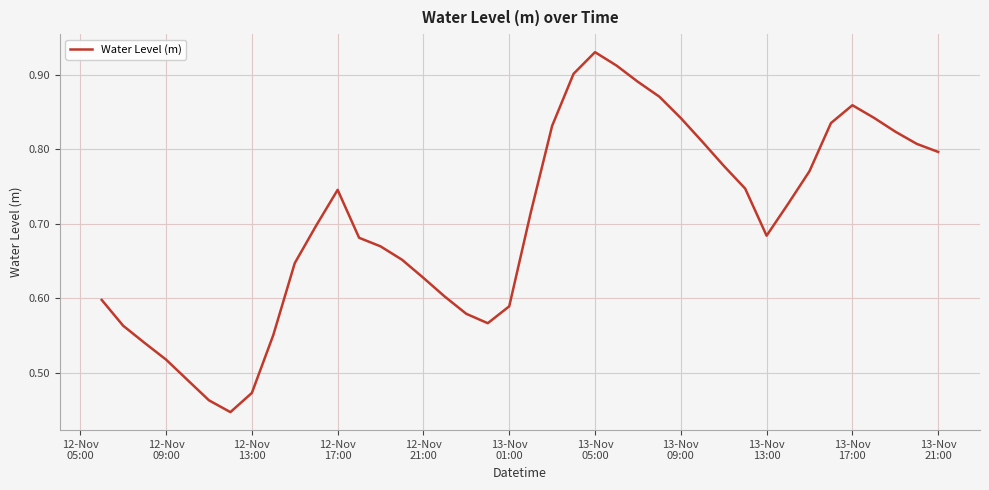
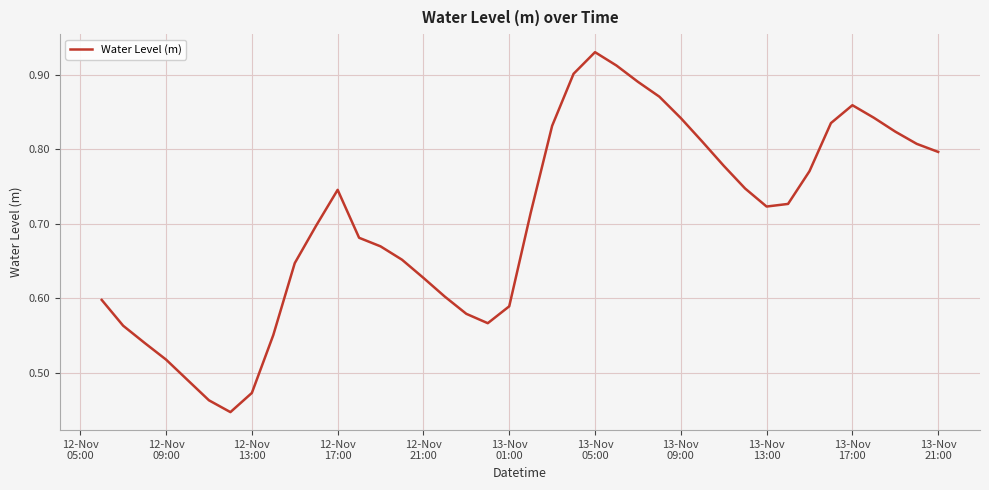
13-Nov 13:00: 0.68 -> 0.72
